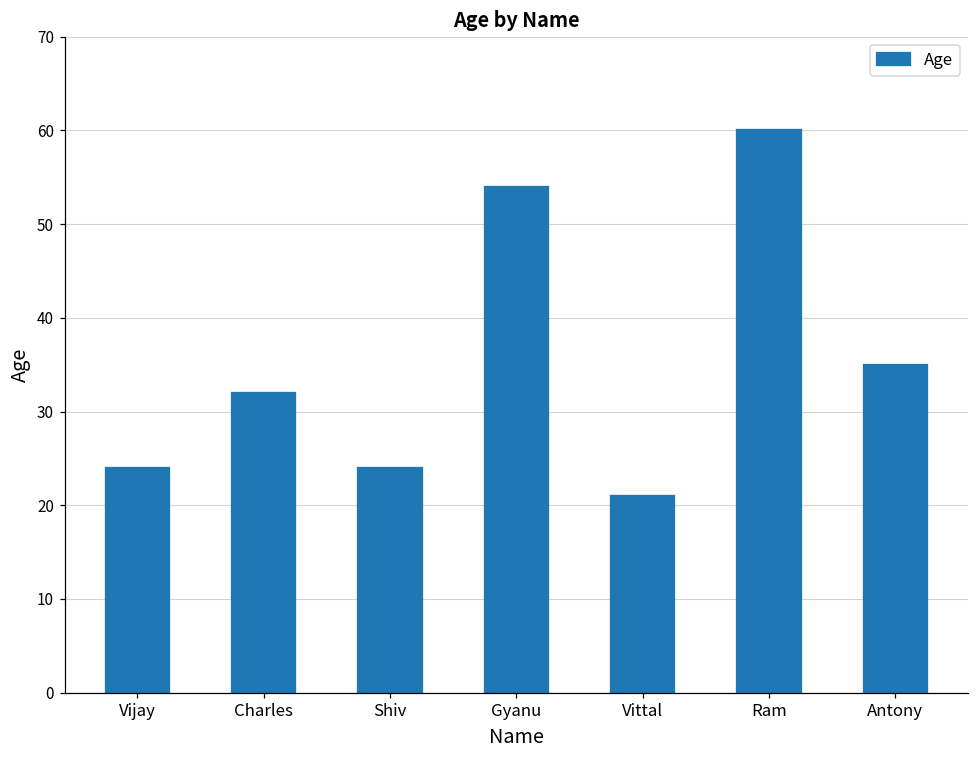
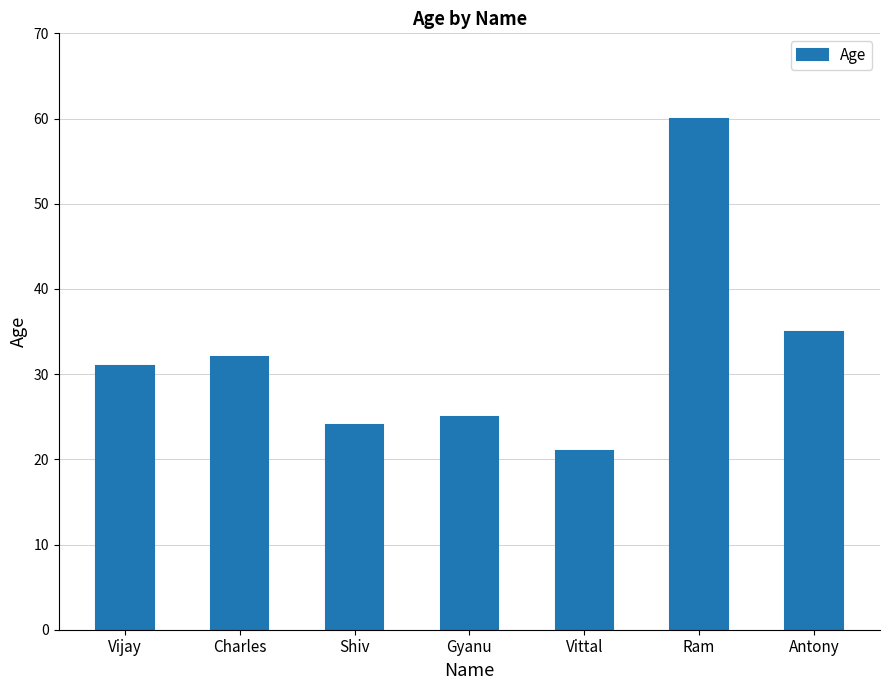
Vijay: 24 -> 31
Gyanu: 54 -> 25
